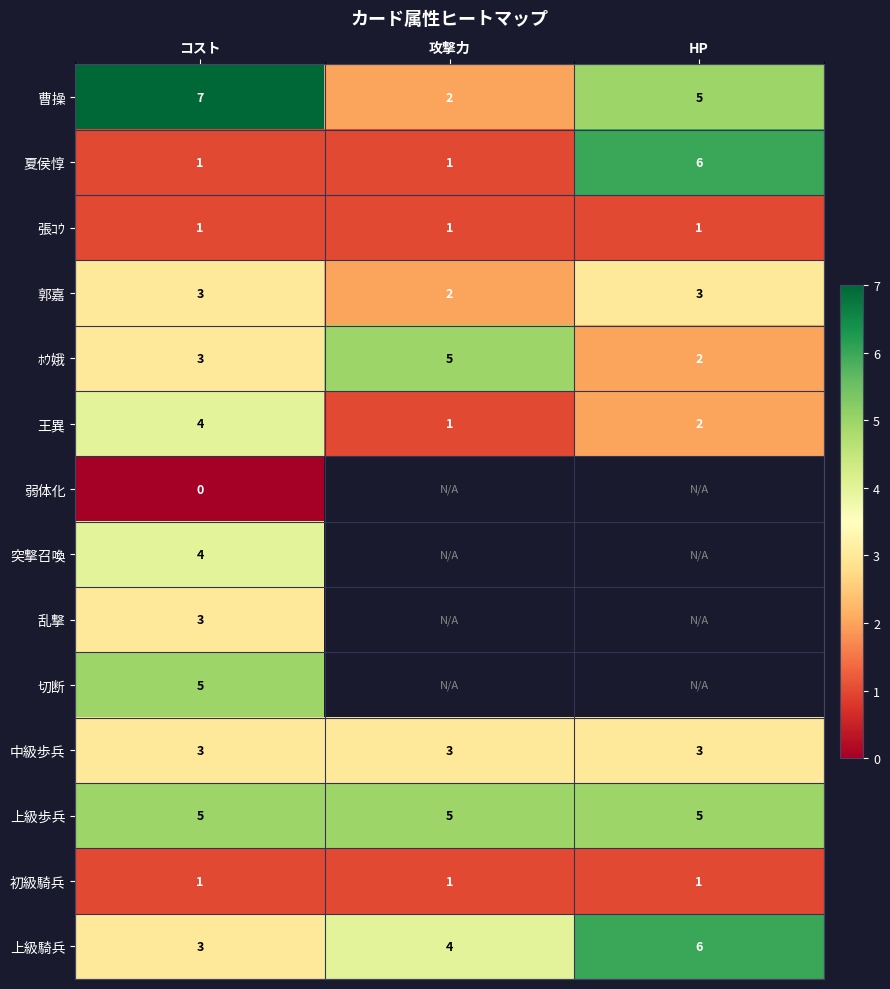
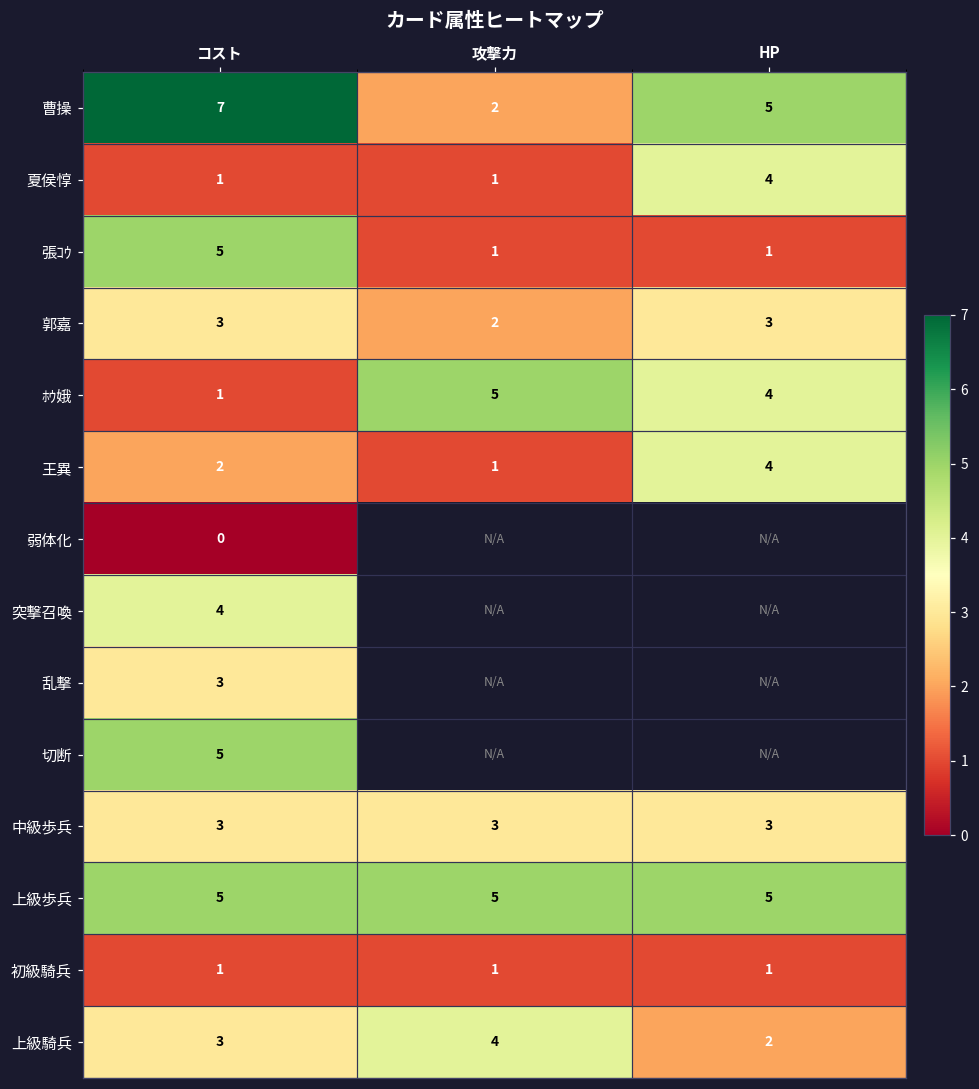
夏侯惇, HP: 6 -> 4
張ｺｳ, コスト: 1 -> 5
ﾎｳ娥, コスト: 3 -> 1
ﾎｳ娥, HP: 2 -> 4
王異, コスト: 4 -> 2
王異, HP: 2 -> 4
上級騎兵, HP: 6 -> 2
